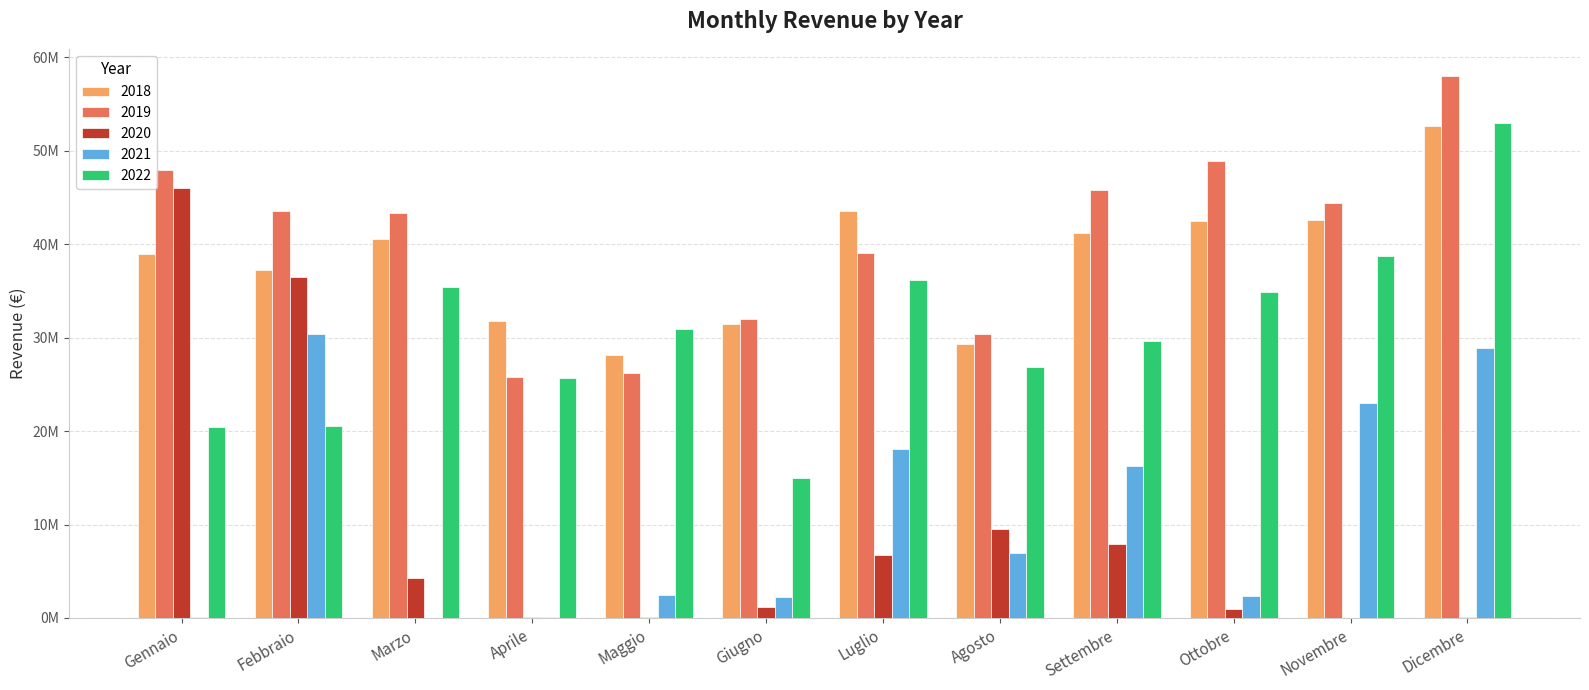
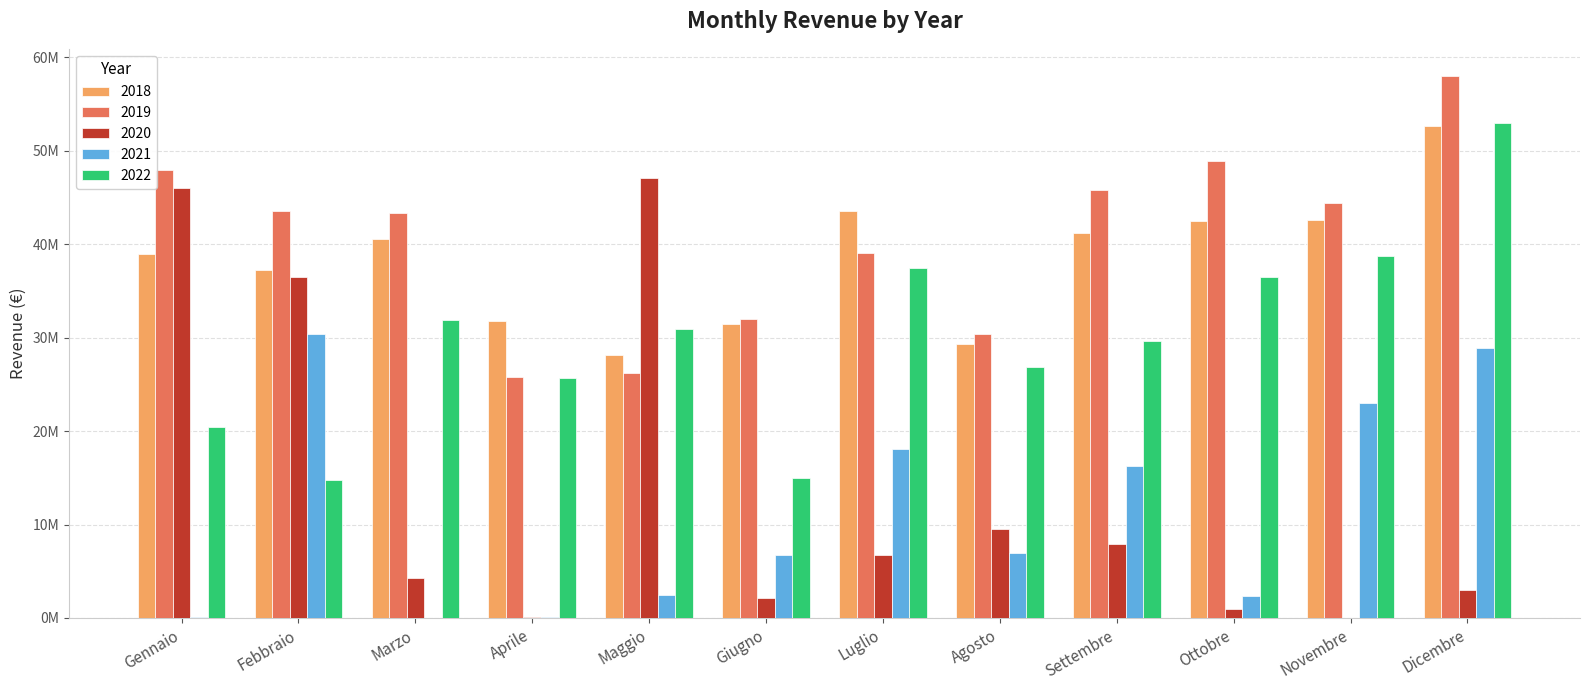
2022, Febbraio: 21000000 -> 15000000
2022, Marzo: 35000000 -> 32000000
2020, Maggio: 0 -> 47000000
2020, Giugno: 1000000 -> 2000000
2021, Giugno: 2000000 -> 7000000
2022, Luglio: 36000000 -> 37000000
2022, Ottobre: 35000000 -> 36000000
2020, Dicembre: 0 -> 3000000
